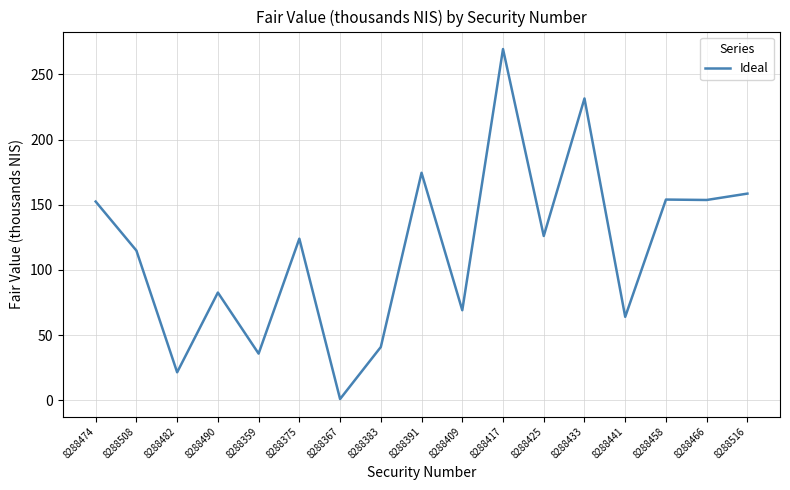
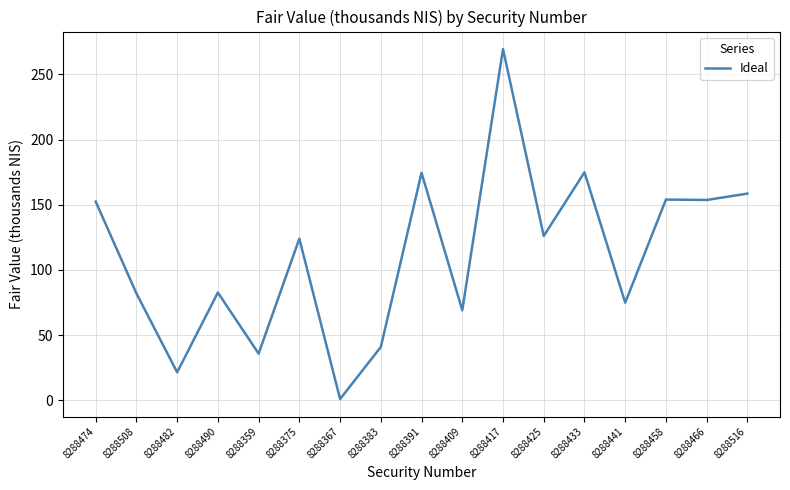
8288508: 115 -> 82
8288433: 232 -> 175
8288441: 64 -> 75
